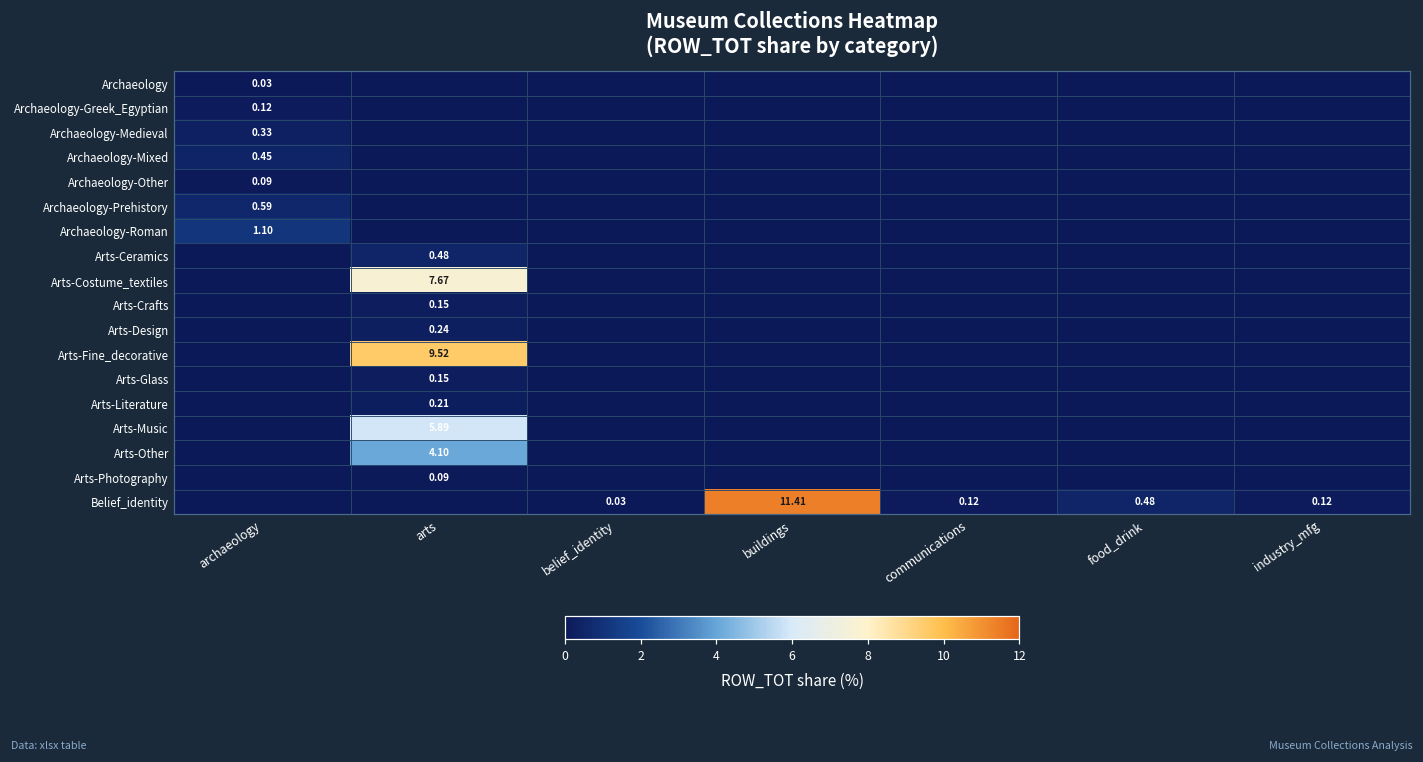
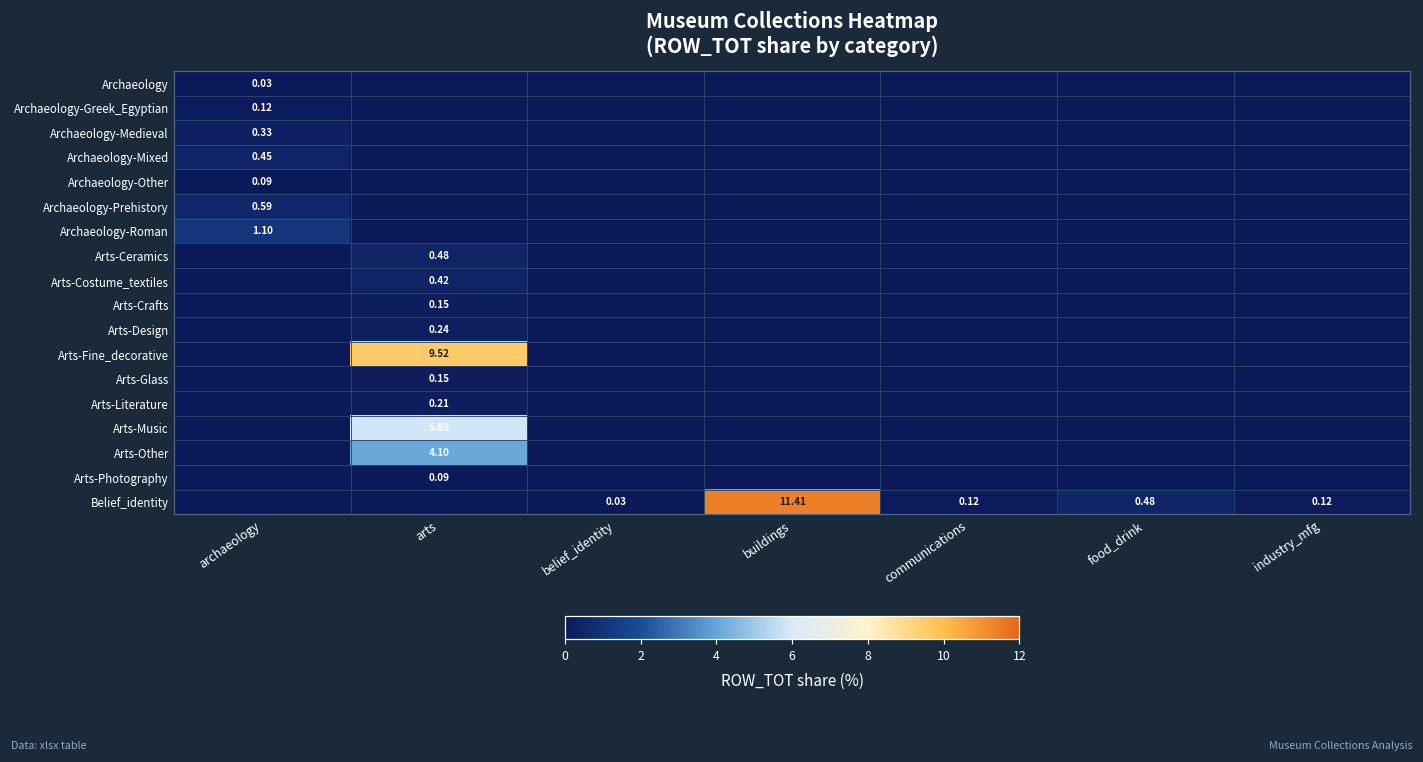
Arts-Costume_textiles, arts: 7.67 -> 0.42
